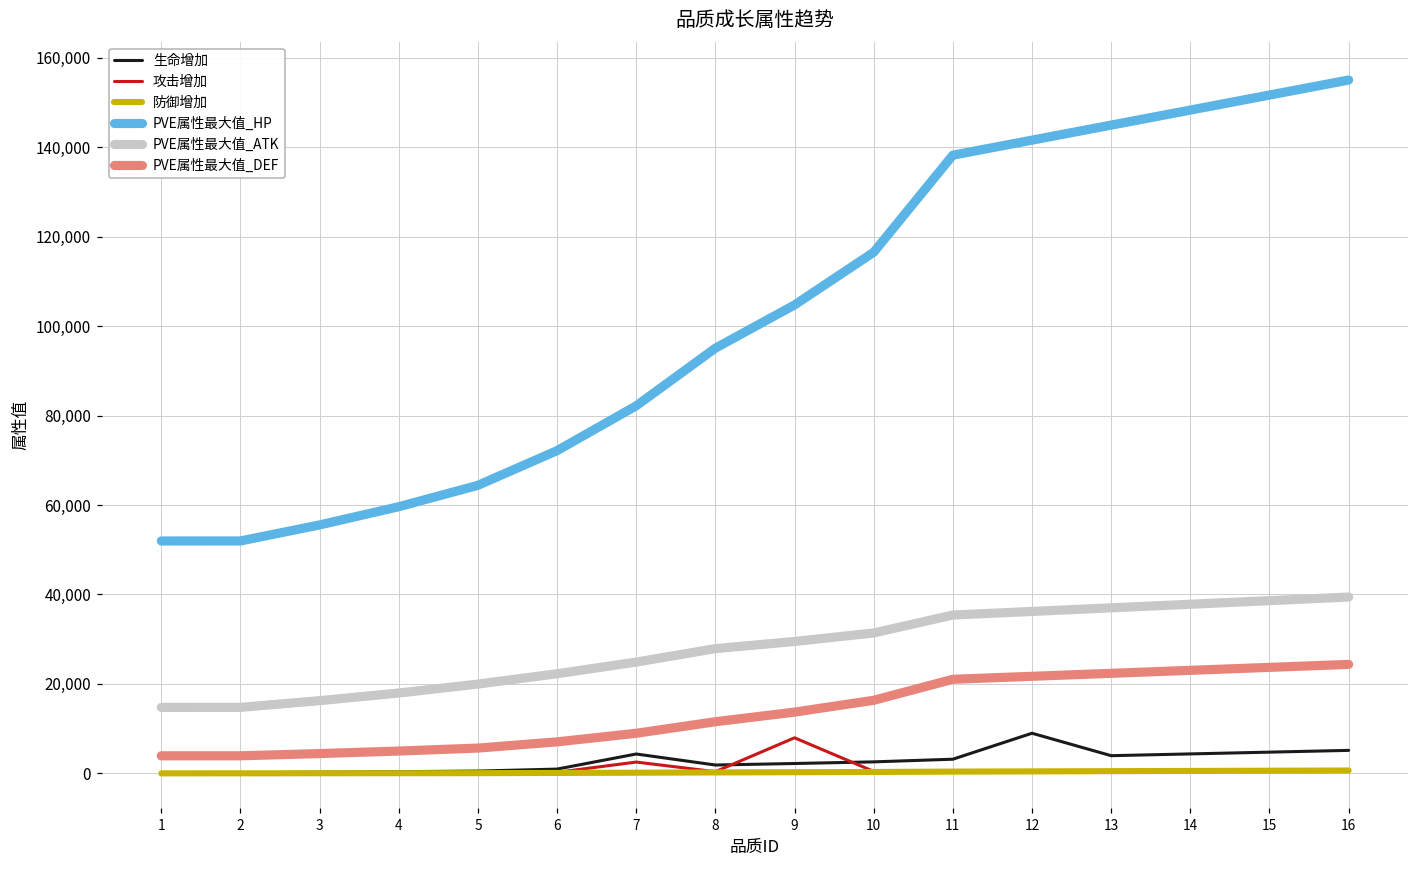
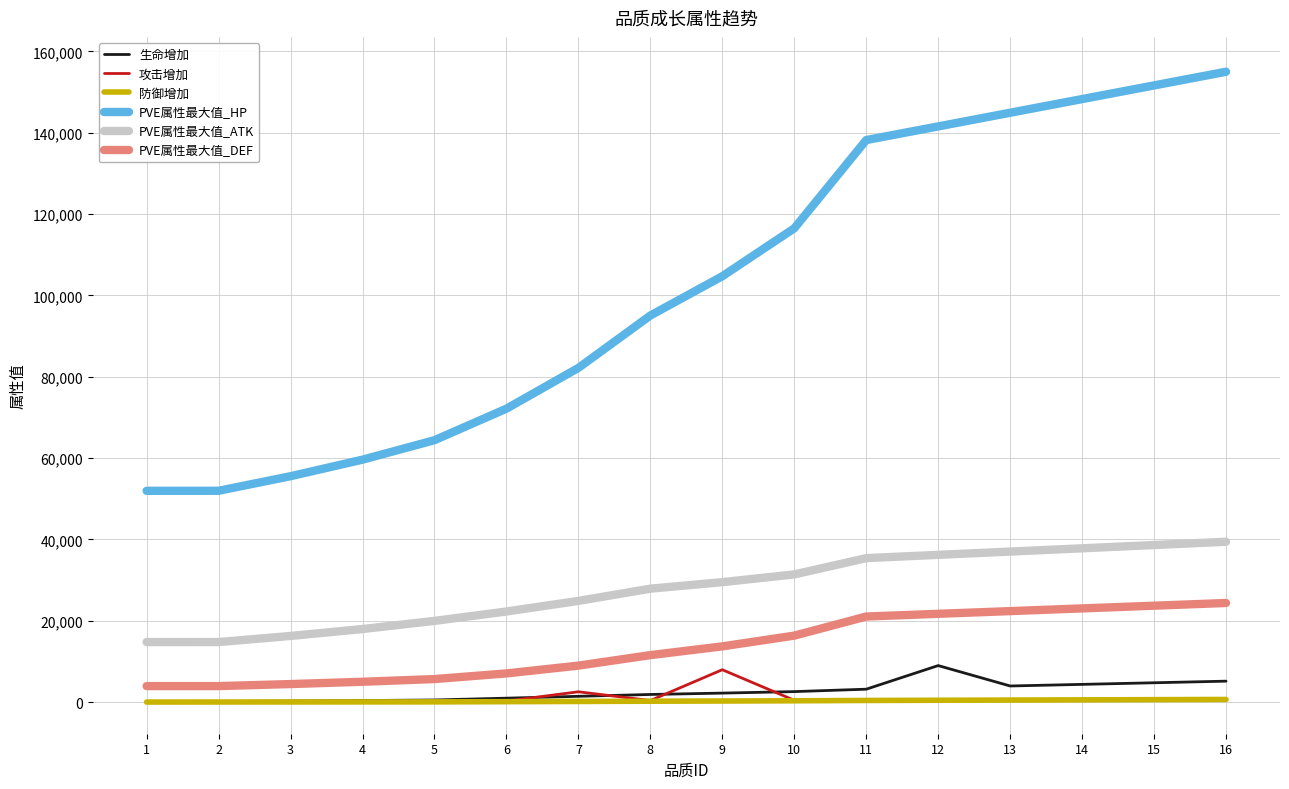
生命增加, 7: 4,000 -> 1,000
